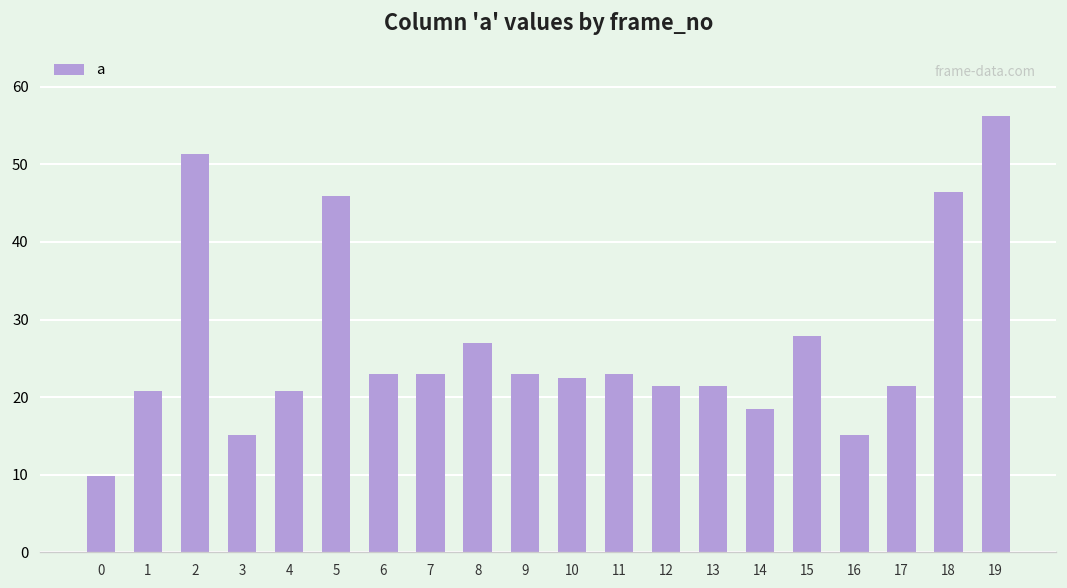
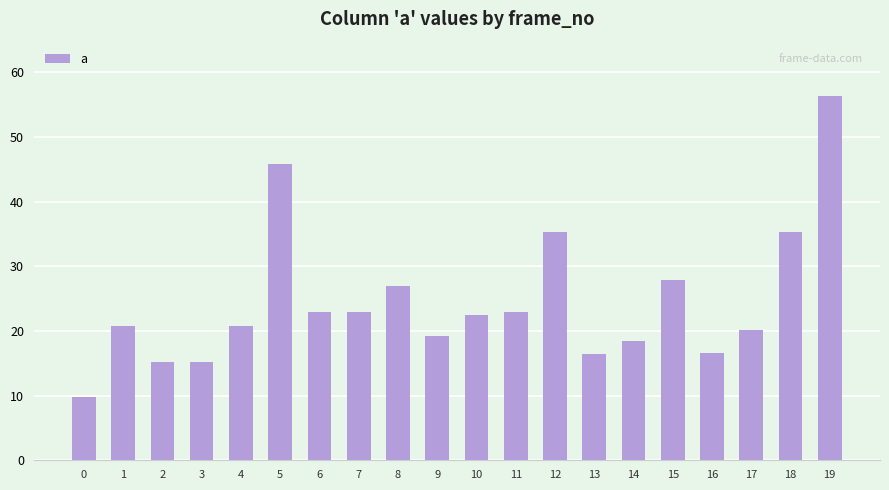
2: 51 -> 15
9: 23 -> 19
12: 21 -> 35
13: 21 -> 16
16: 15 -> 17
17: 21 -> 20
18: 47 -> 35
